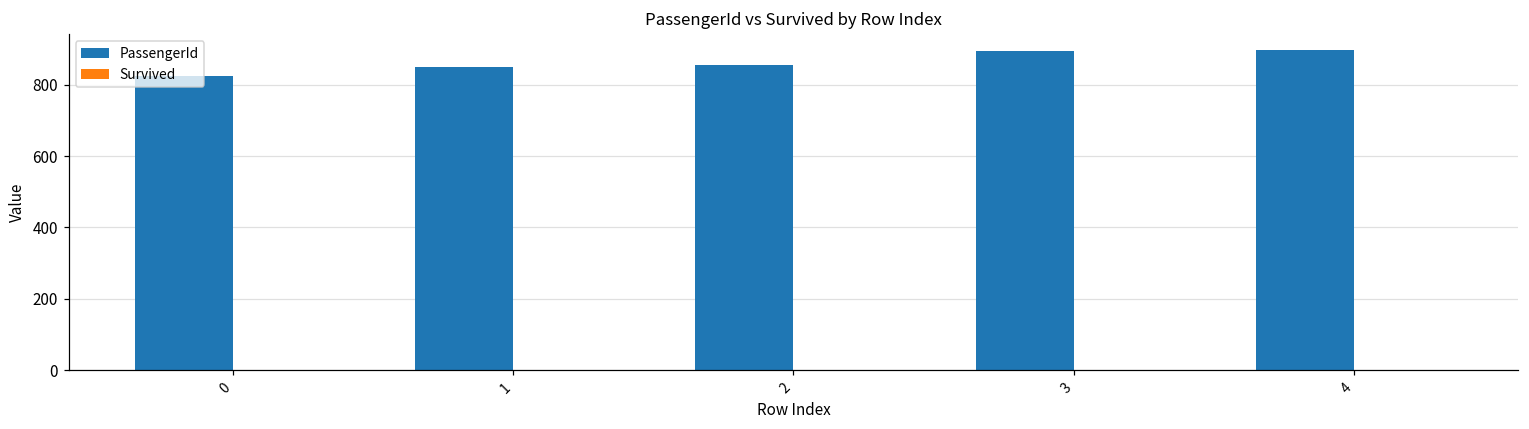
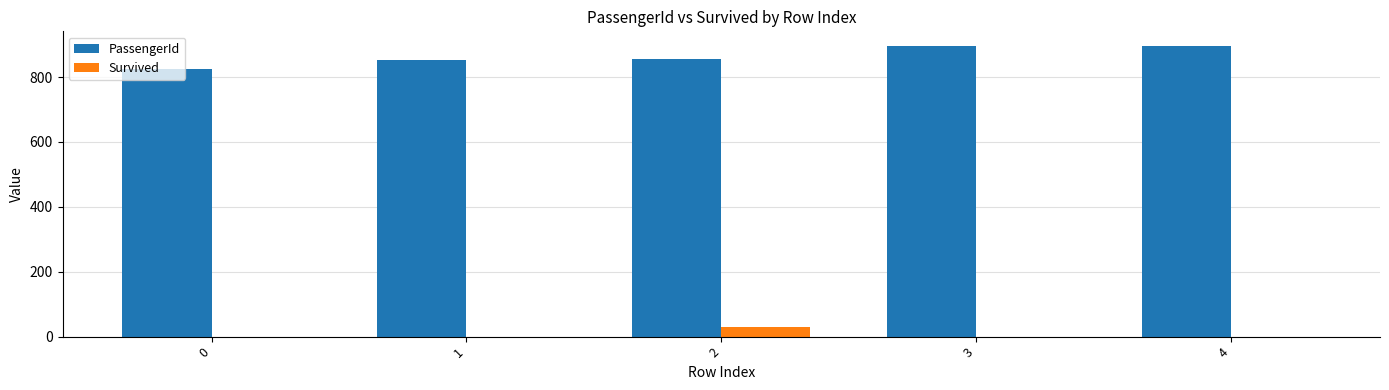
Survived, 2: 0 -> 30
